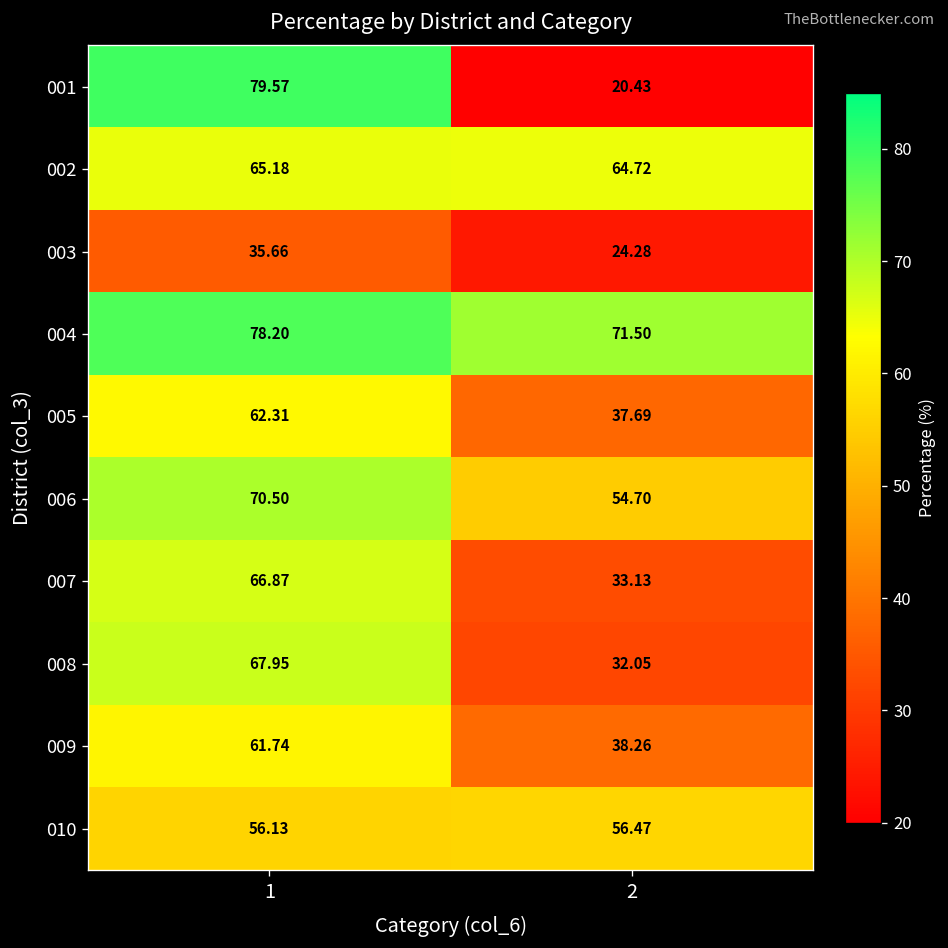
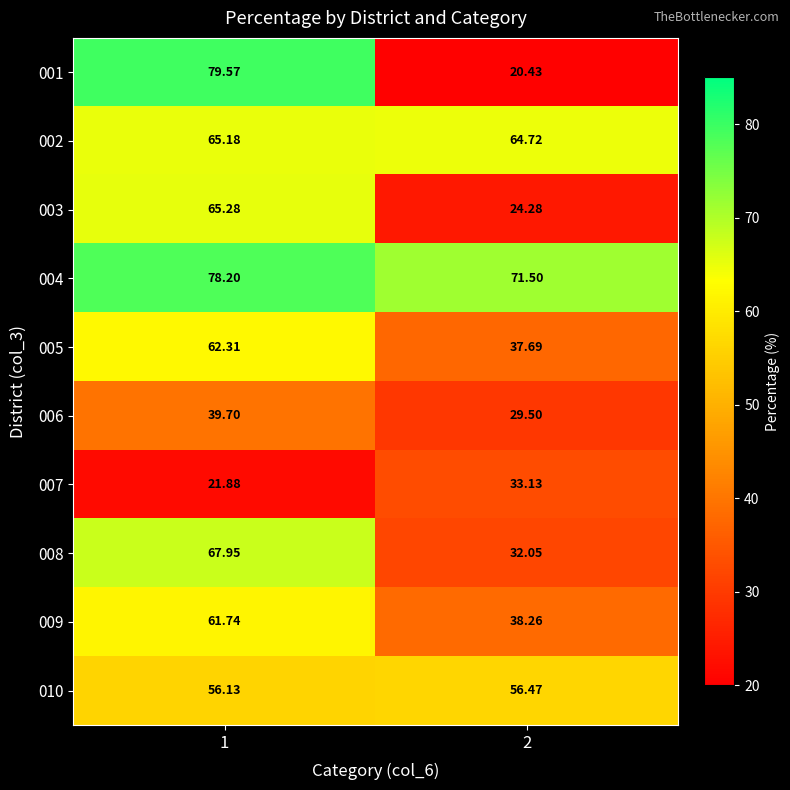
003, 1: 35.66 -> 65.28
006, 1: 70.50 -> 39.70
006, 2: 54.70 -> 29.50
007, 1: 66.87 -> 21.88
